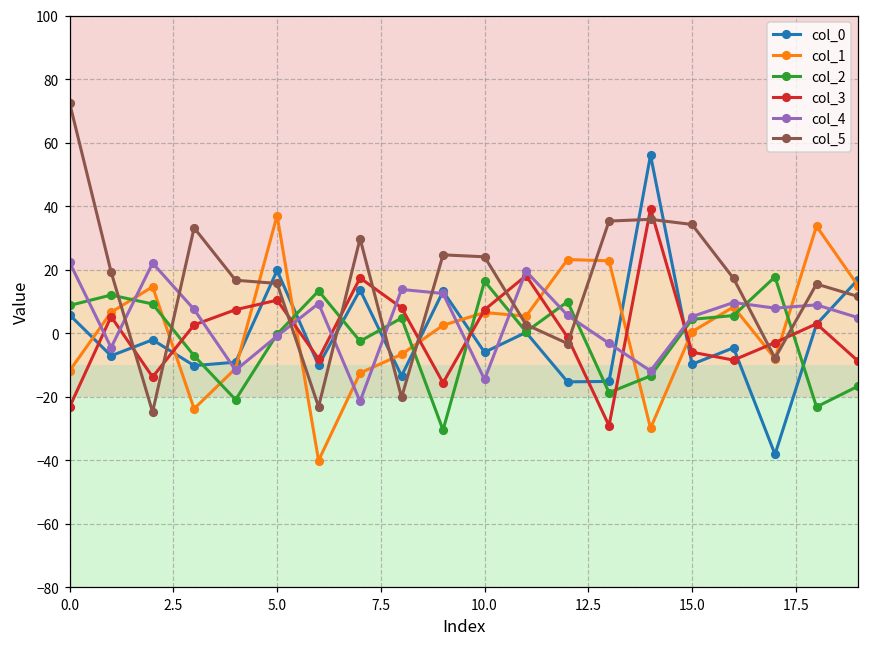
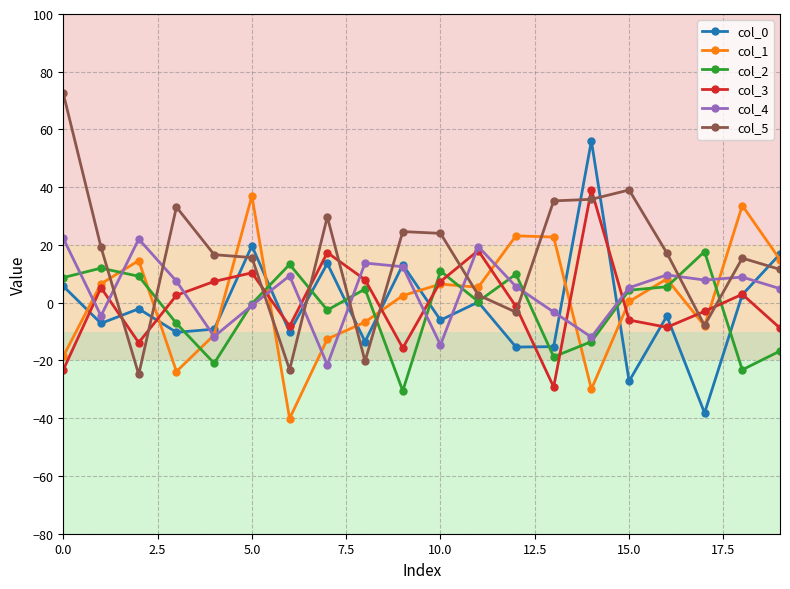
col_1, 0.0: -12 -> -19
col_2, 10.0: 16 -> 11
col_0, 15.0: -10 -> -27
col_5, 15.0: 34 -> 39
